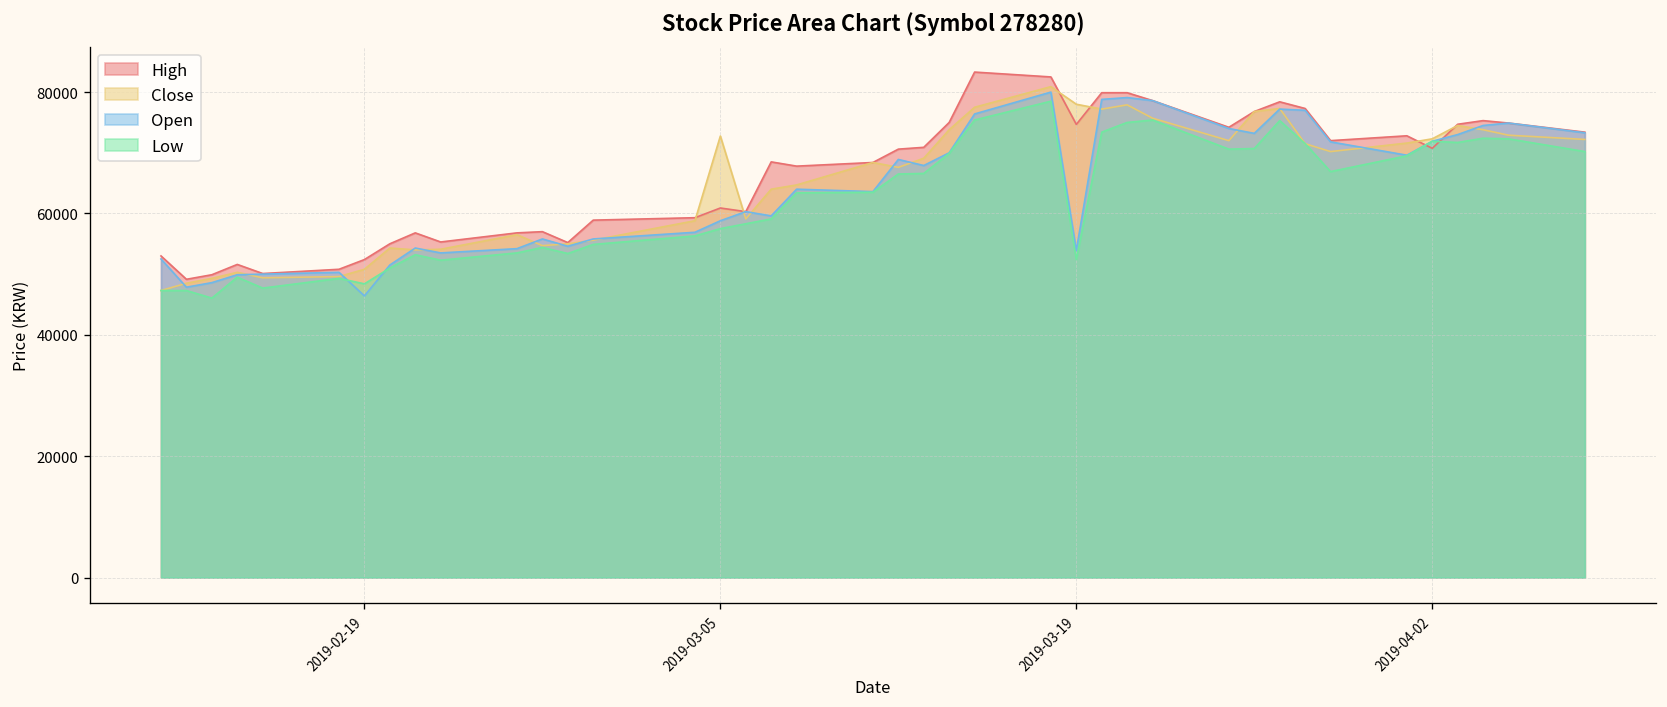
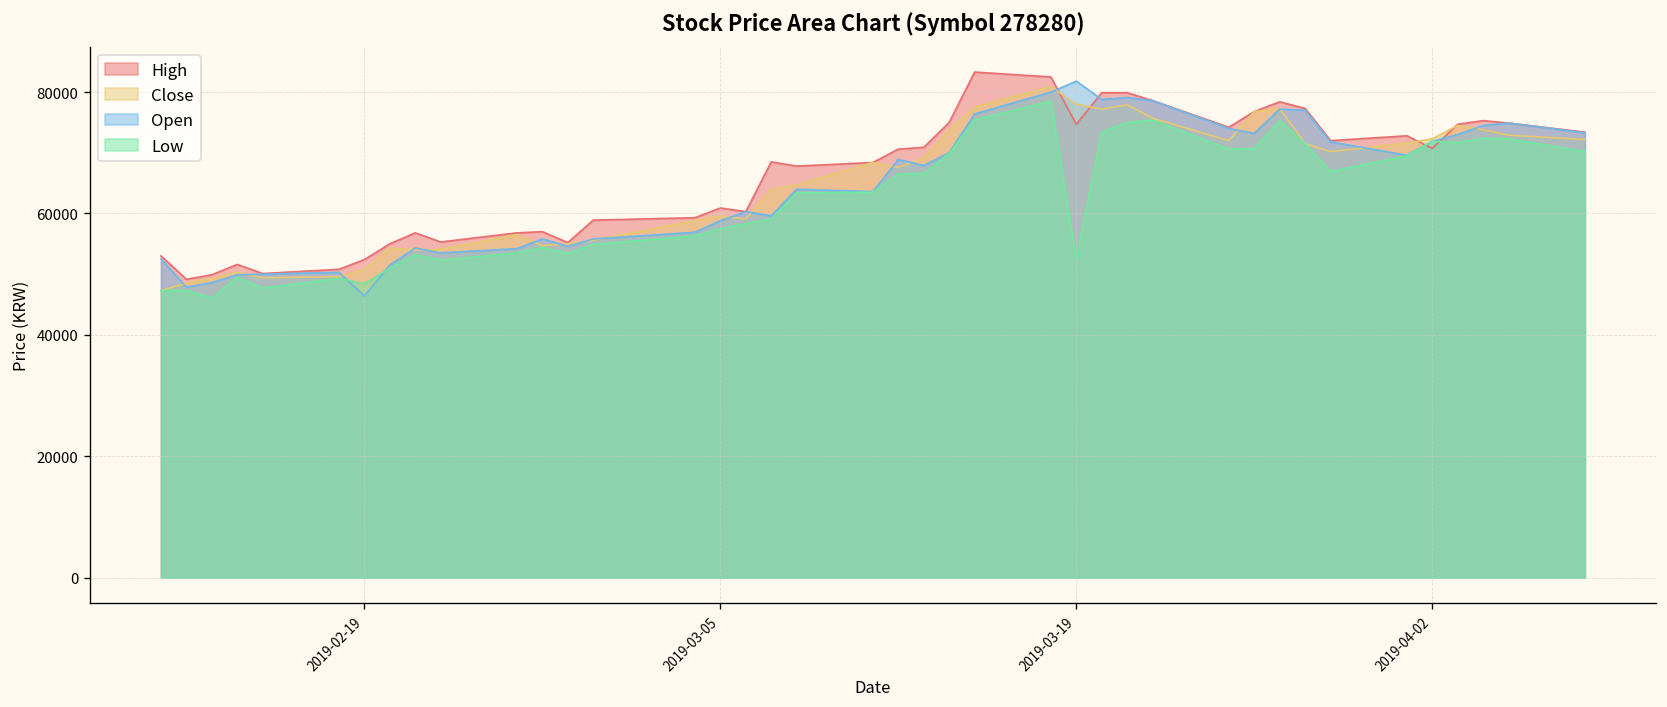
Close, 2019-03-05: 73000 -> 60000
Open, 2019-03-19: 54000 -> 82000
